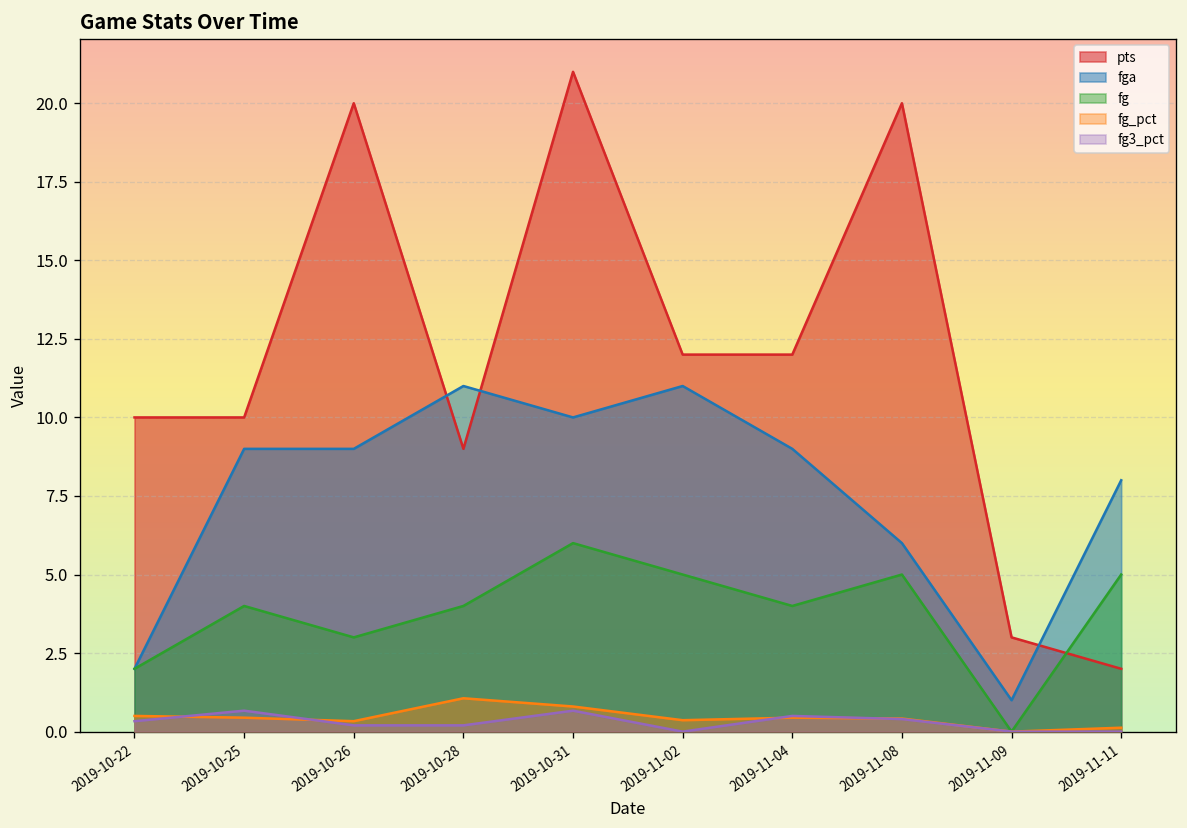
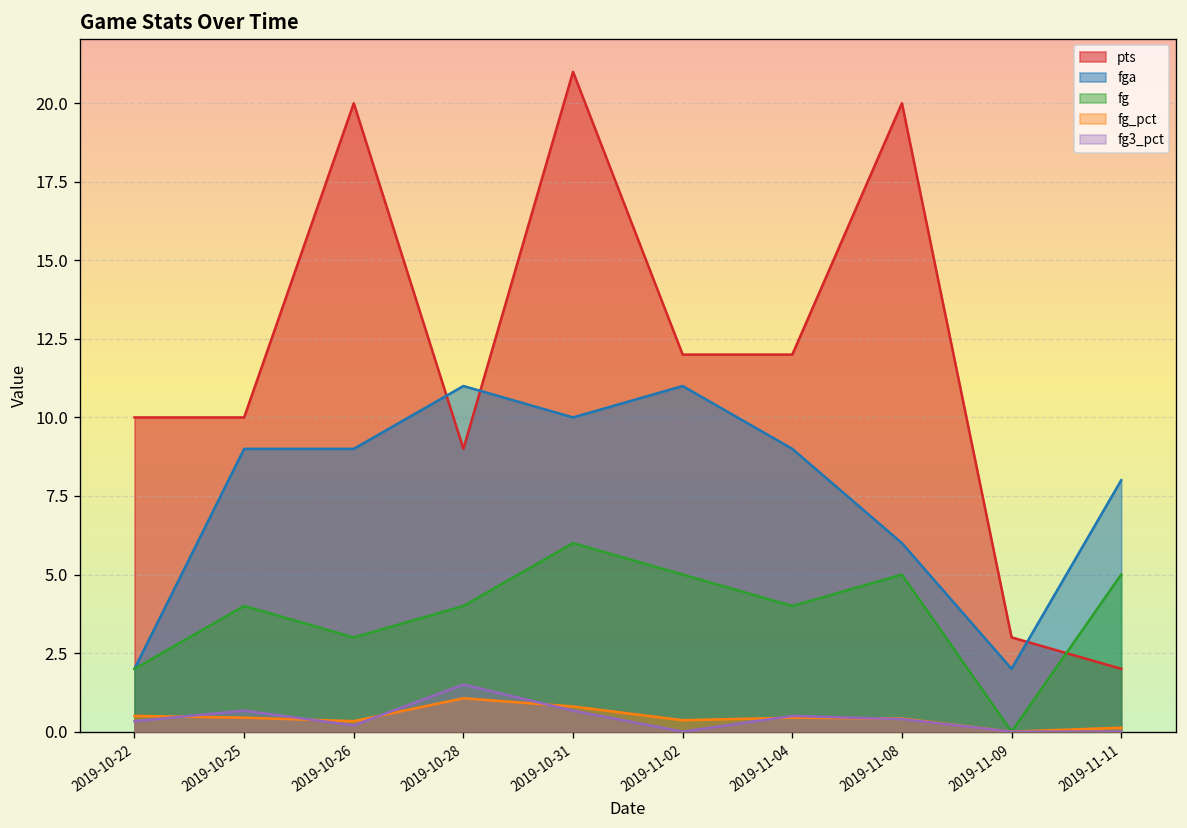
fg3_pct, 2019-10-28: 0.2 -> 1.5
fga, 2019-11-09: 1 -> 2
